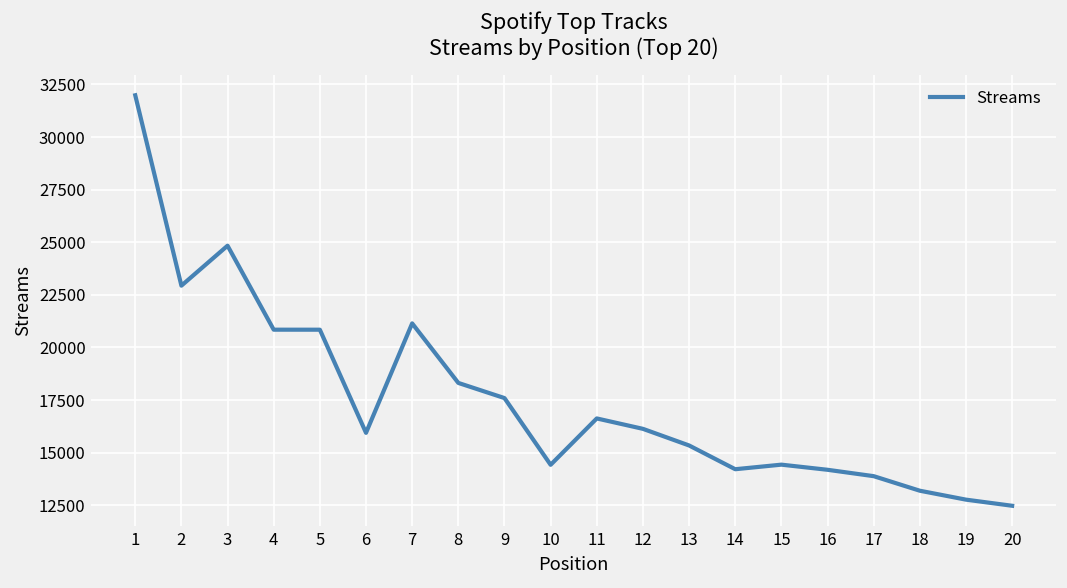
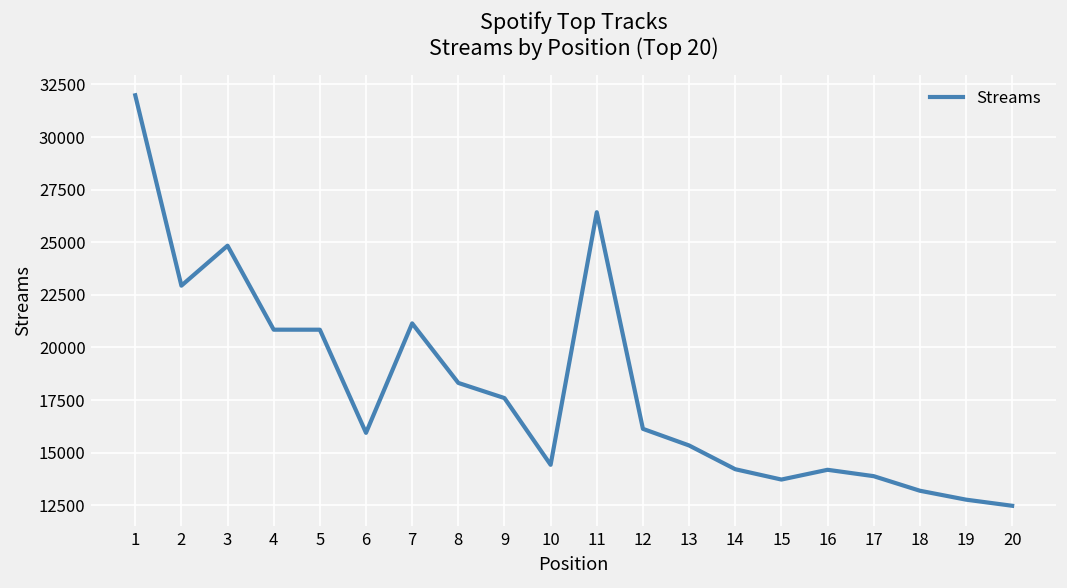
11: 16600 -> 26400
15: 14400 -> 13700
